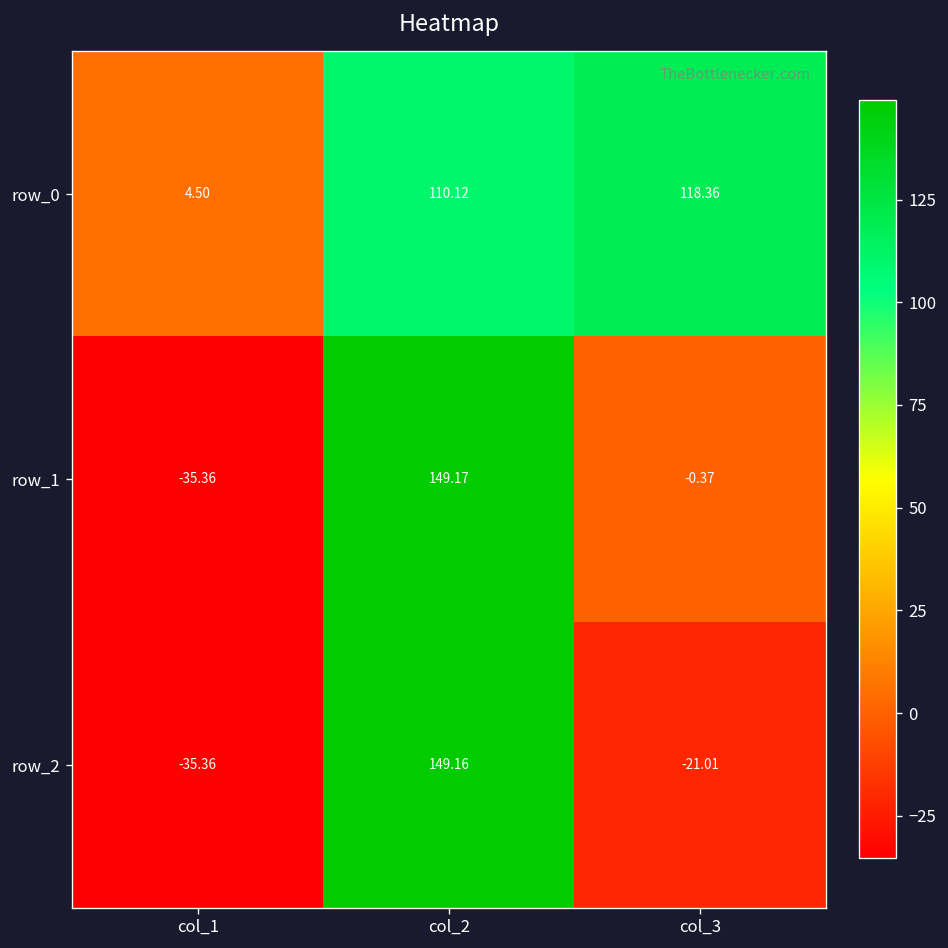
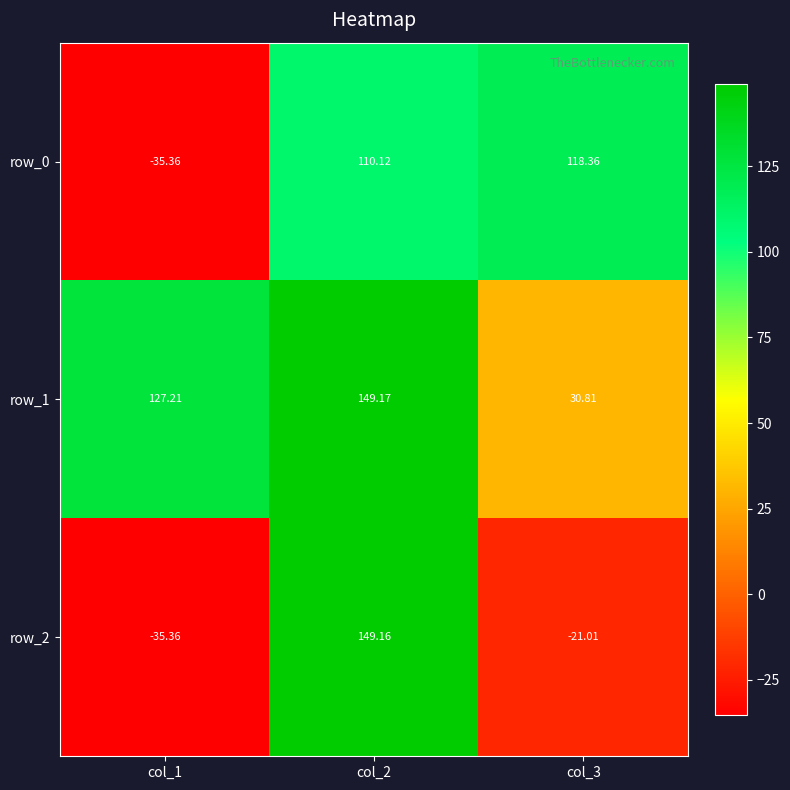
row_0, col_1: 4.50 -> -35.36
row_1, col_1: -35.36 -> 127.21
row_1, col_3: -0.37 -> 30.81
